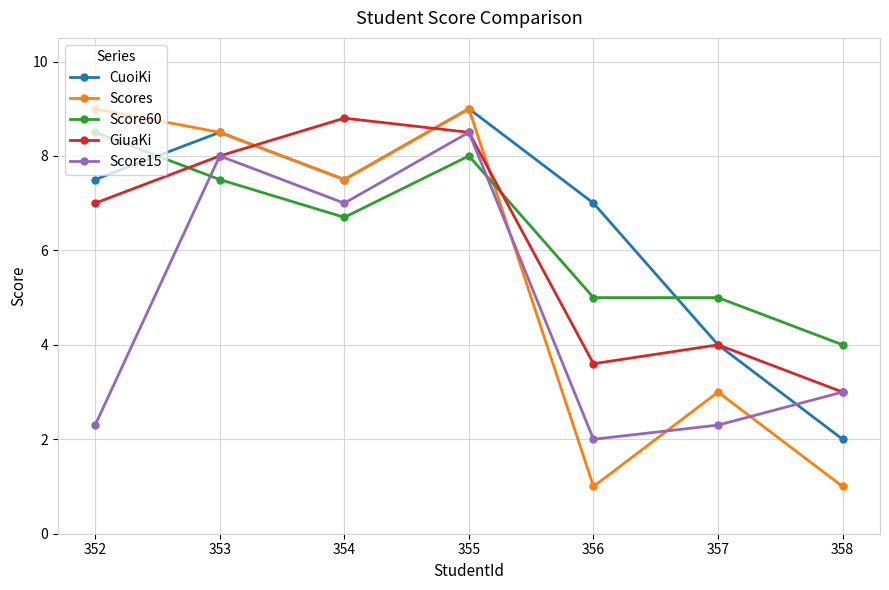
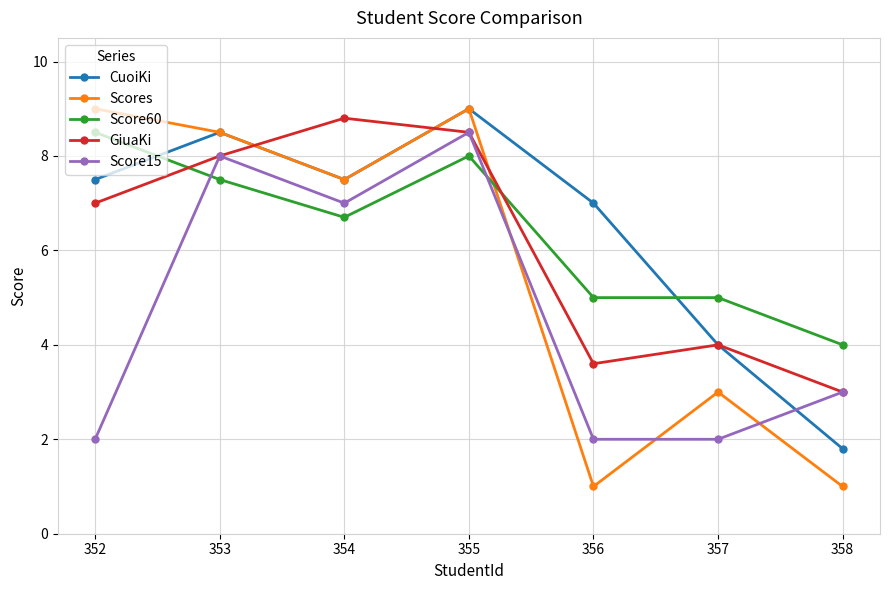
Score15, 352: 2.3 -> 2.0
Score15, 357: 2.3 -> 2.0
CuoiKi, 358: 2.0 -> 1.8
